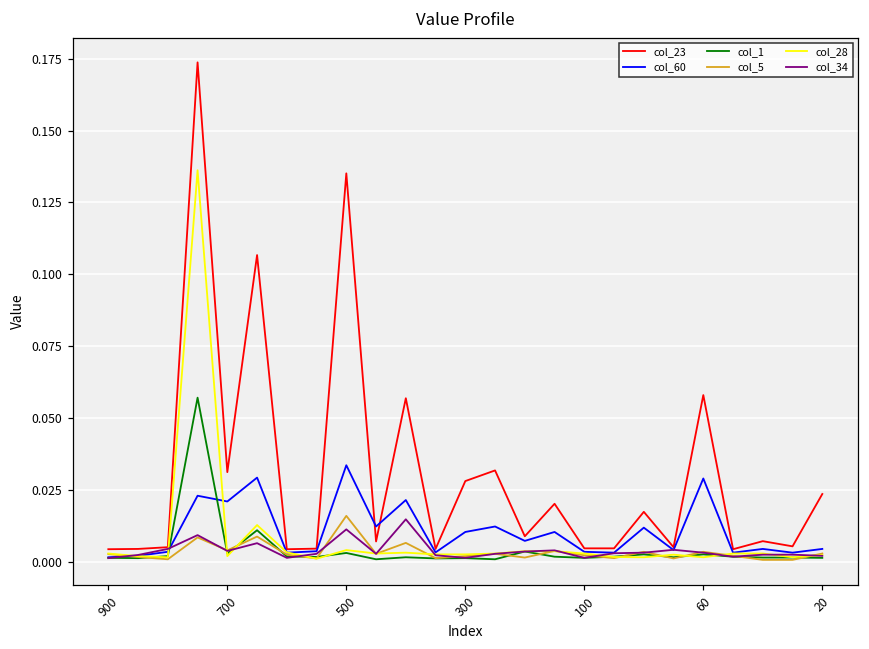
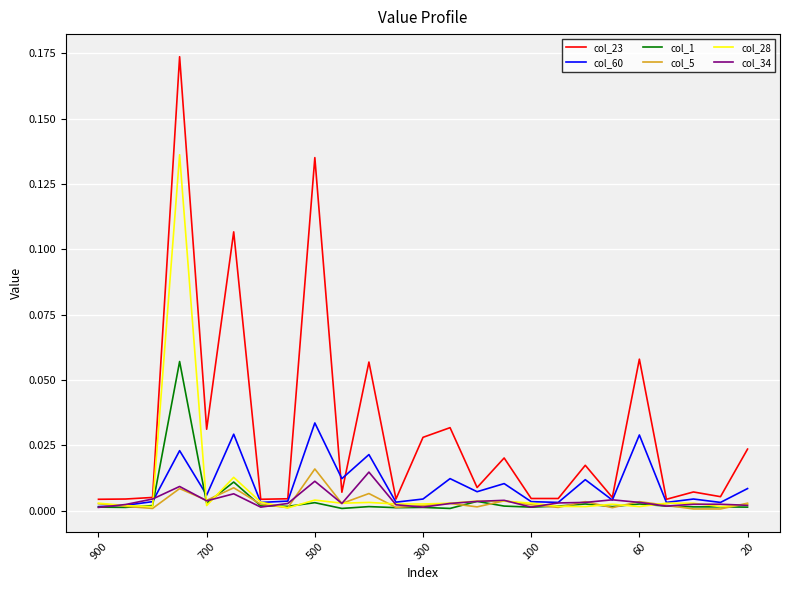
col_60, 700: 0.021 -> 0.006
col_60, 300: 0.010 -> 0.005
col_60, 20: 0.005 -> 0.009
